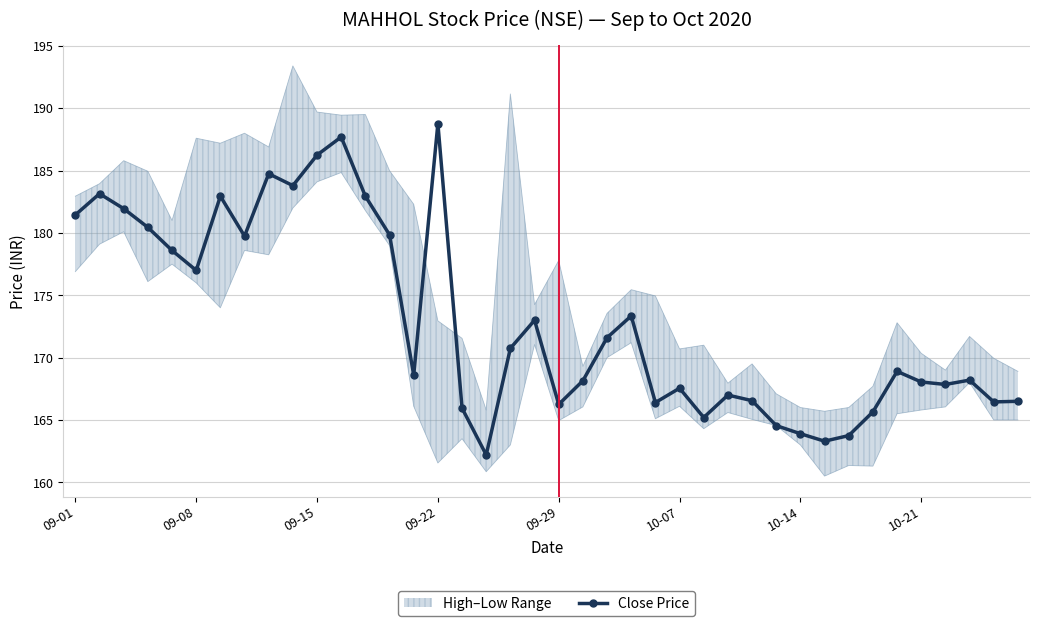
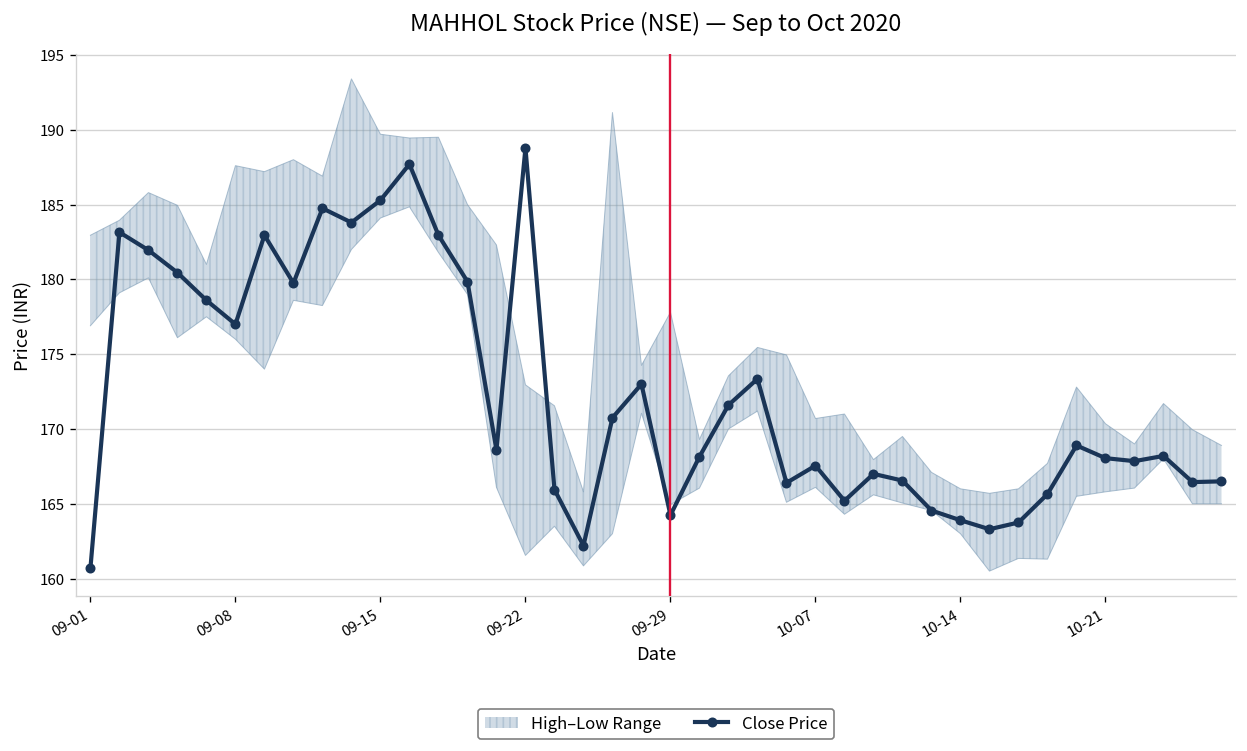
Close Price, 09-01: 181.5 -> 160.7
Close Price, 09-15: 186.3 -> 185.3
Close Price, 09-29: 166.3 -> 164.2
